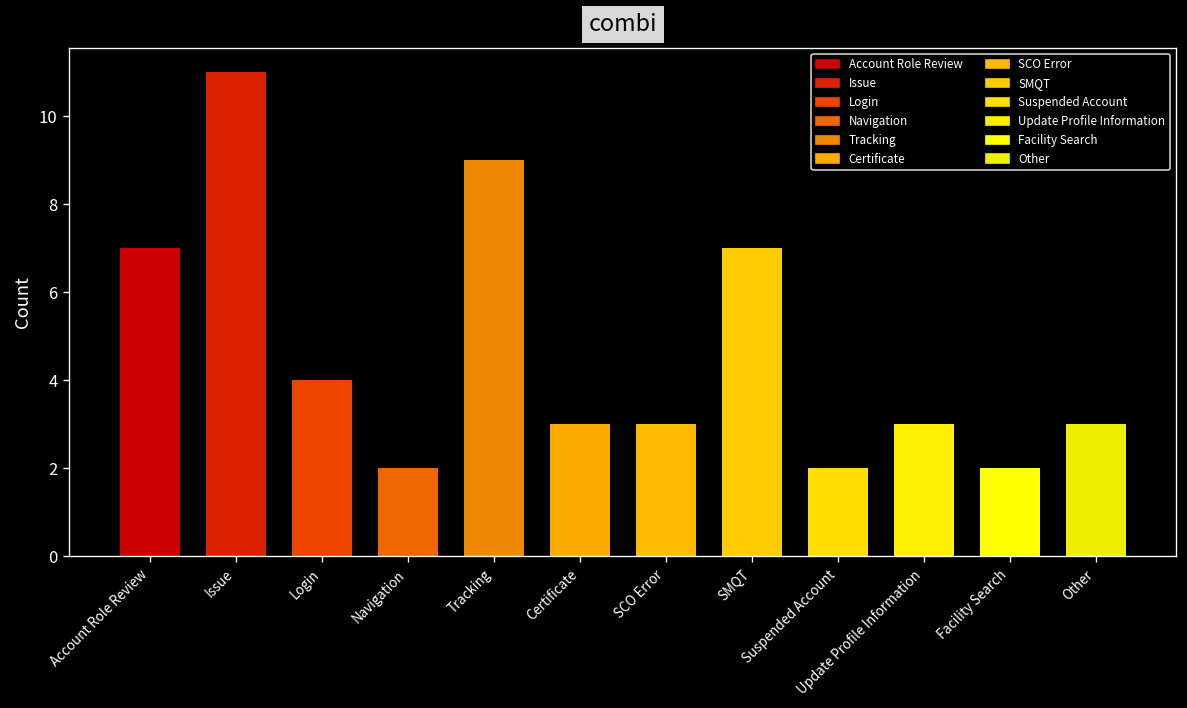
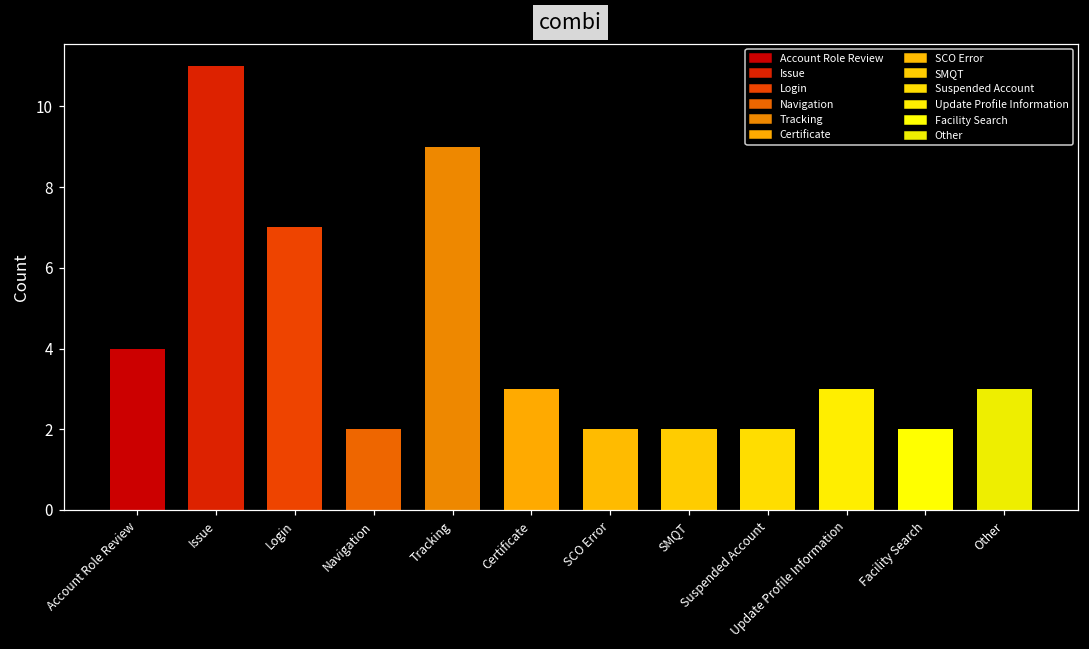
Account Role Review: 7 -> 4
Login: 4 -> 7
SCO Error: 3 -> 2
SMQT: 7 -> 2
